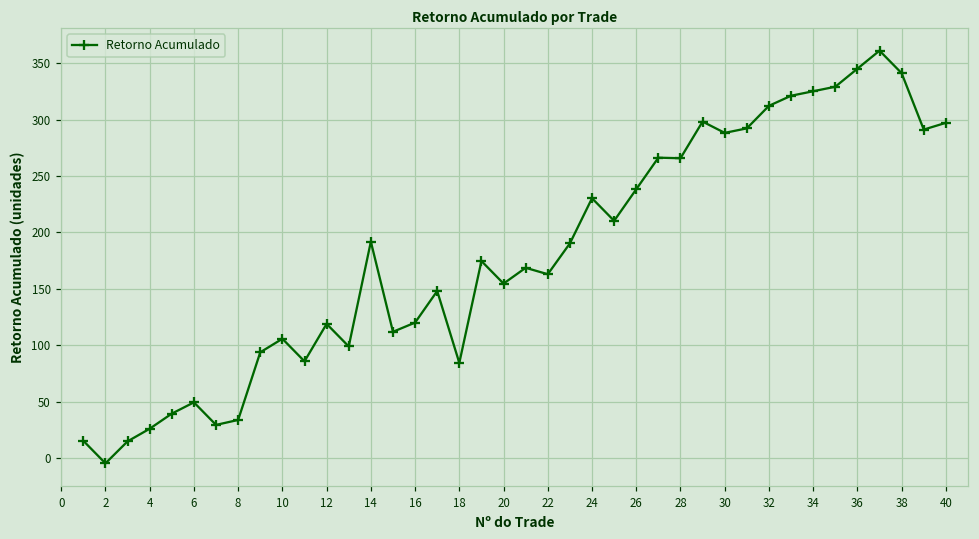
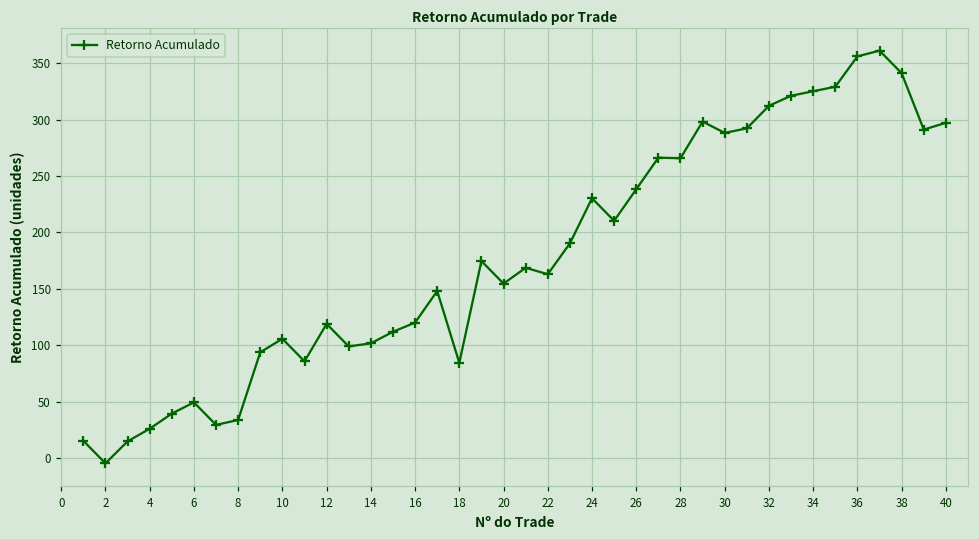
14: 192 -> 102
36: 345 -> 356
